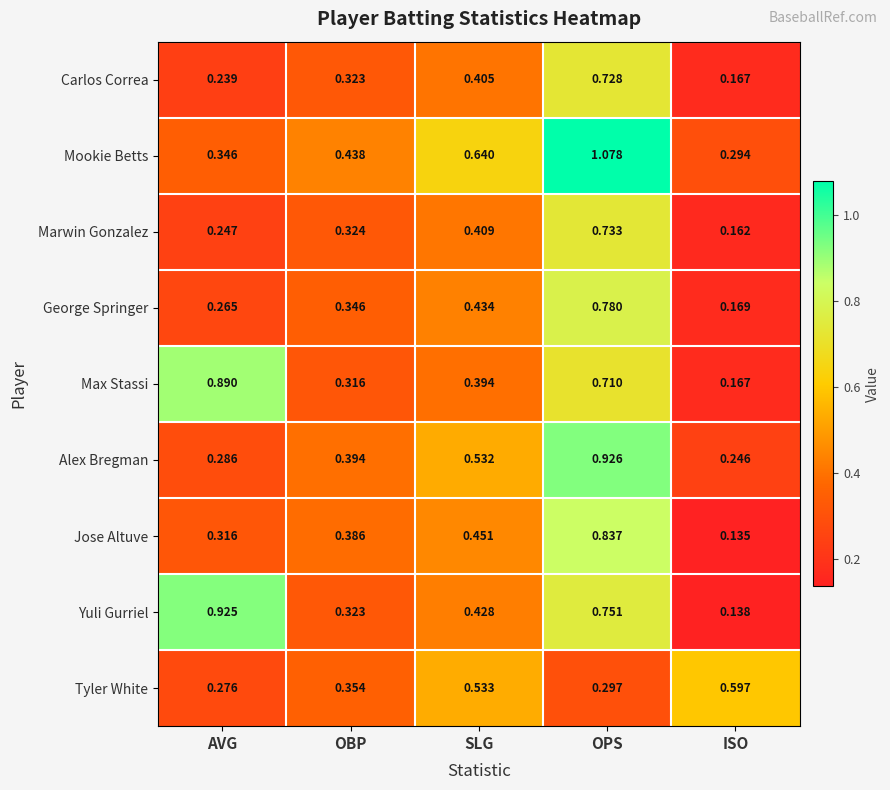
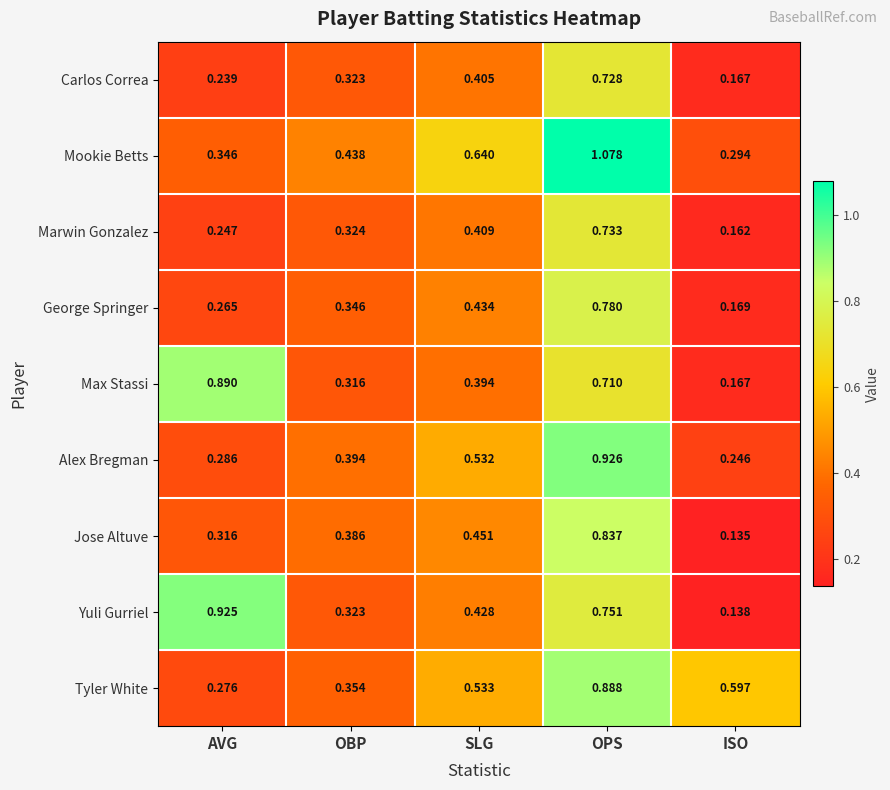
Tyler White, OPS: 0.297 -> 0.888
